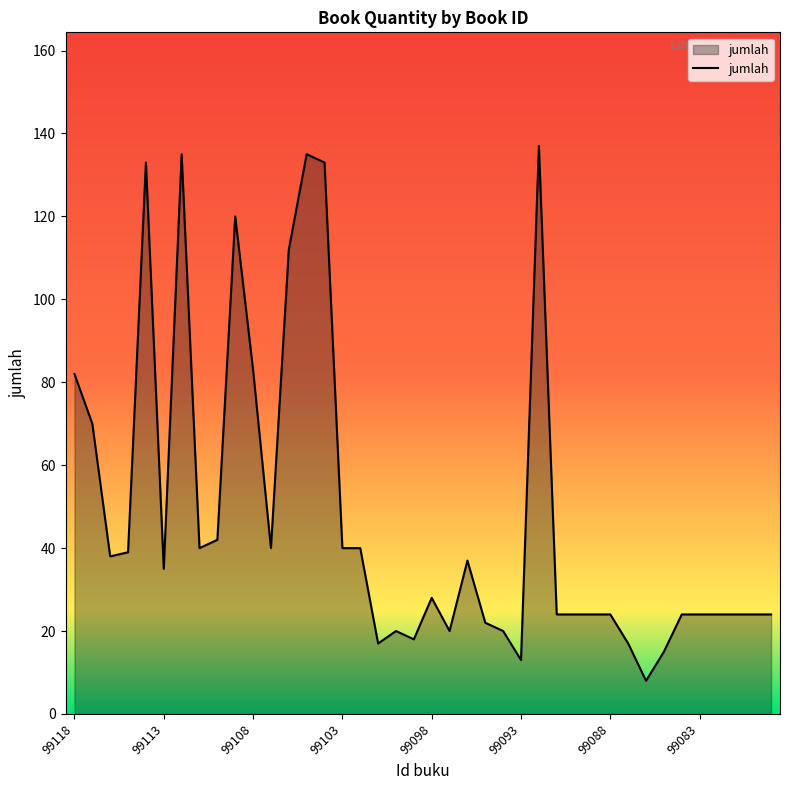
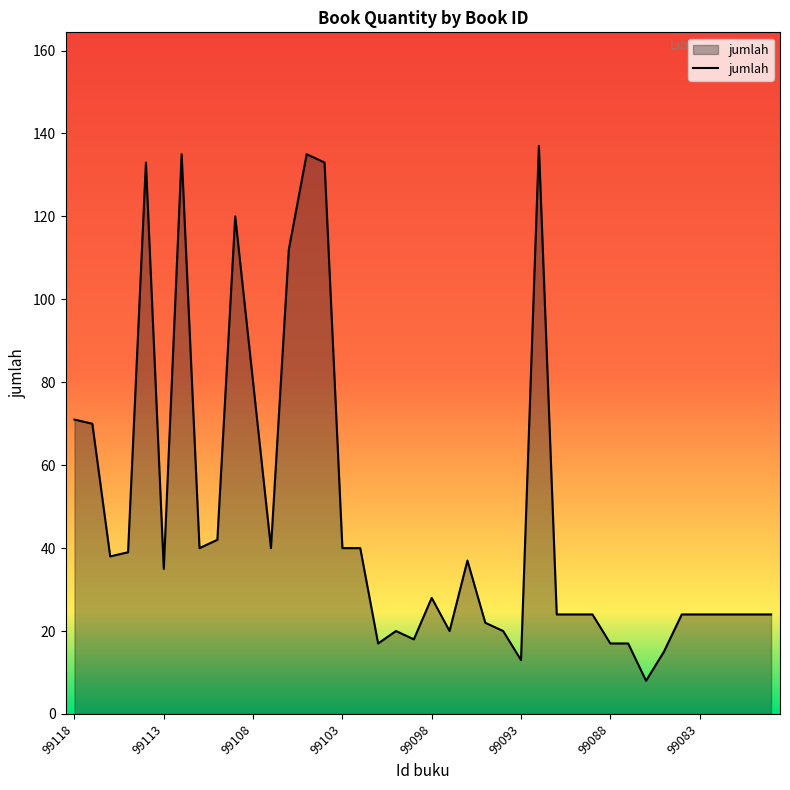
99118: 82 -> 71
99108: 83 -> 80
99088: 24 -> 17
